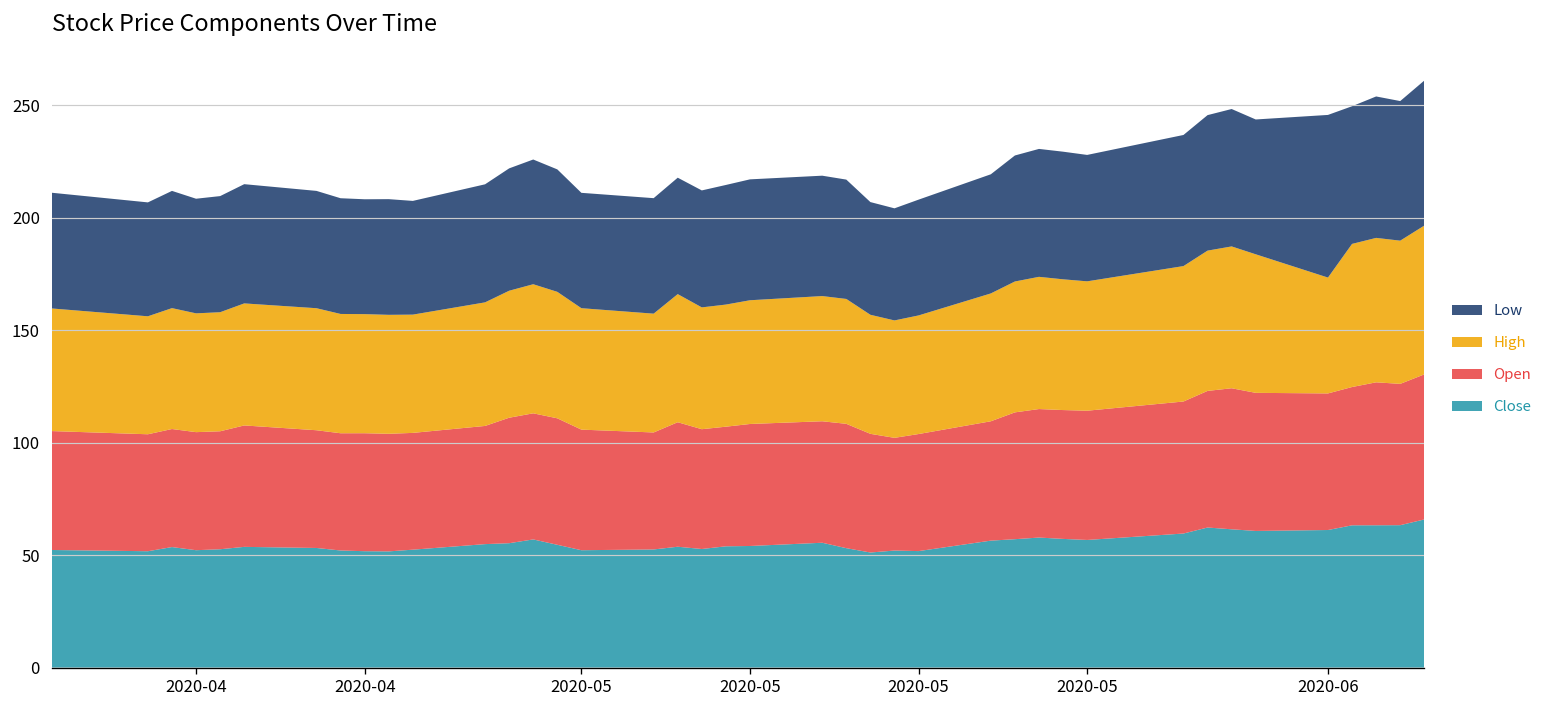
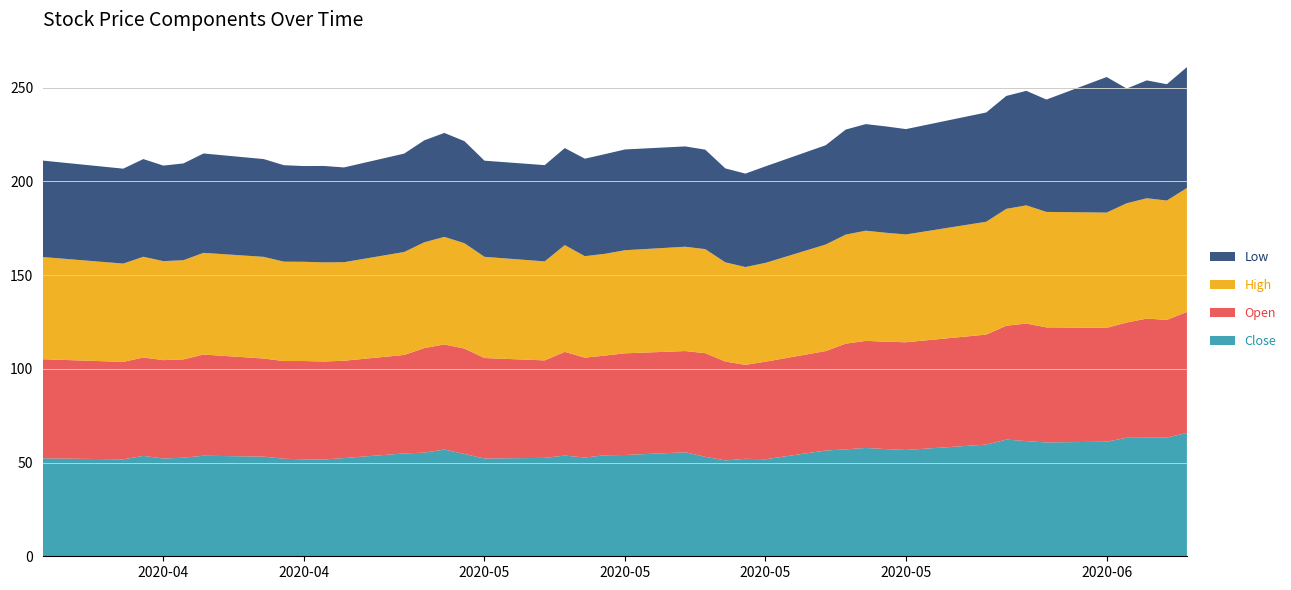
High, 2020-06: 52 -> 62
